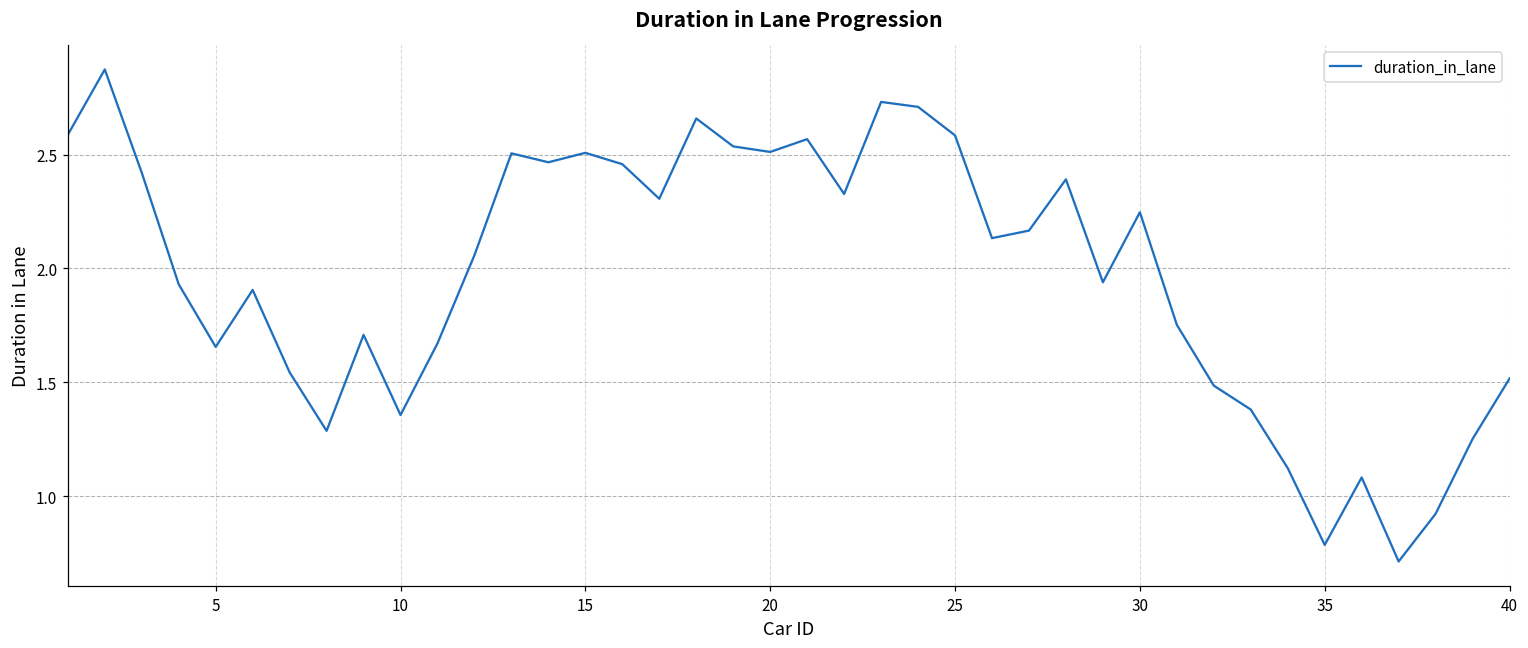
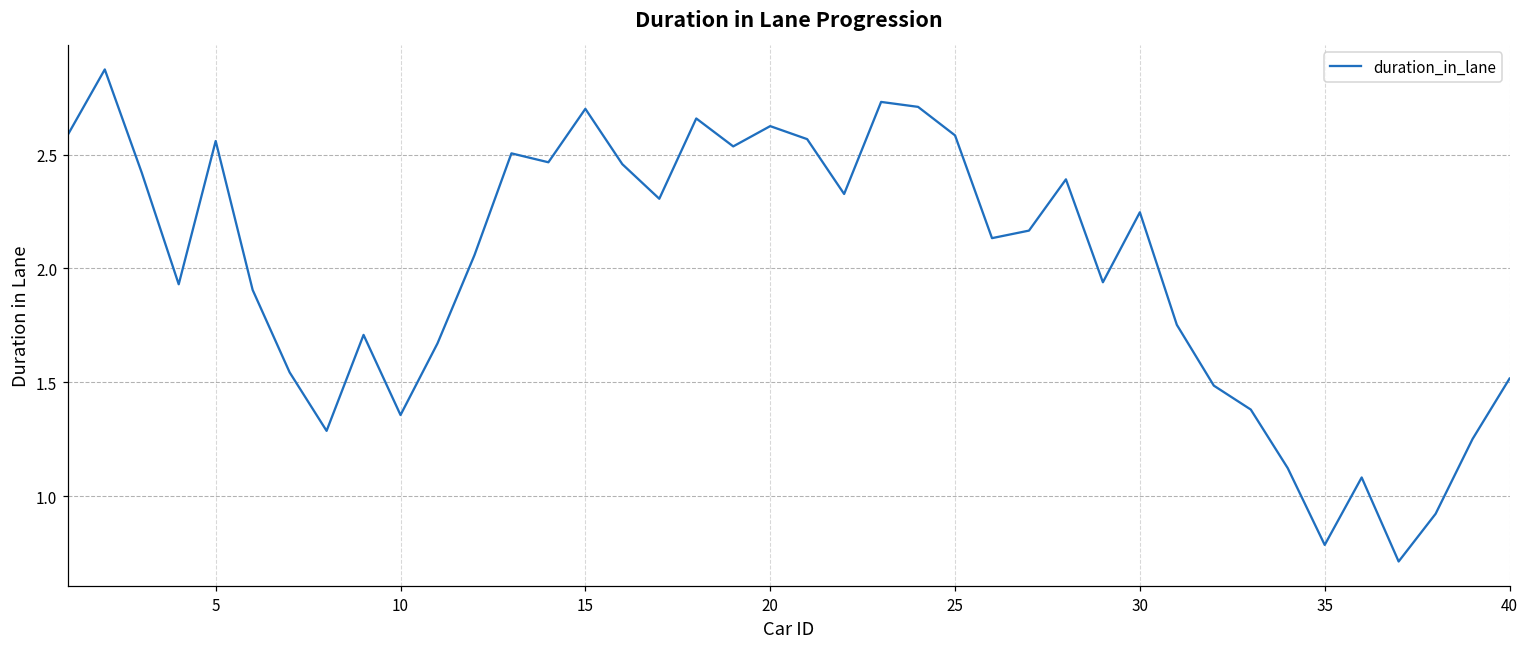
5: 1.66 -> 2.56
15: 2.51 -> 2.70
20: 2.51 -> 2.62
